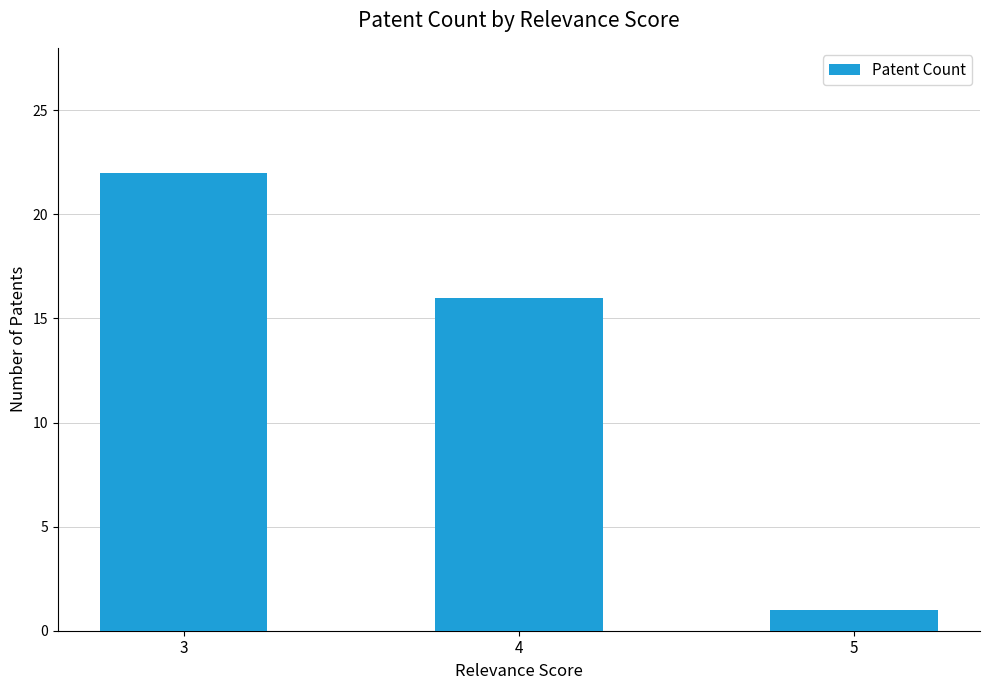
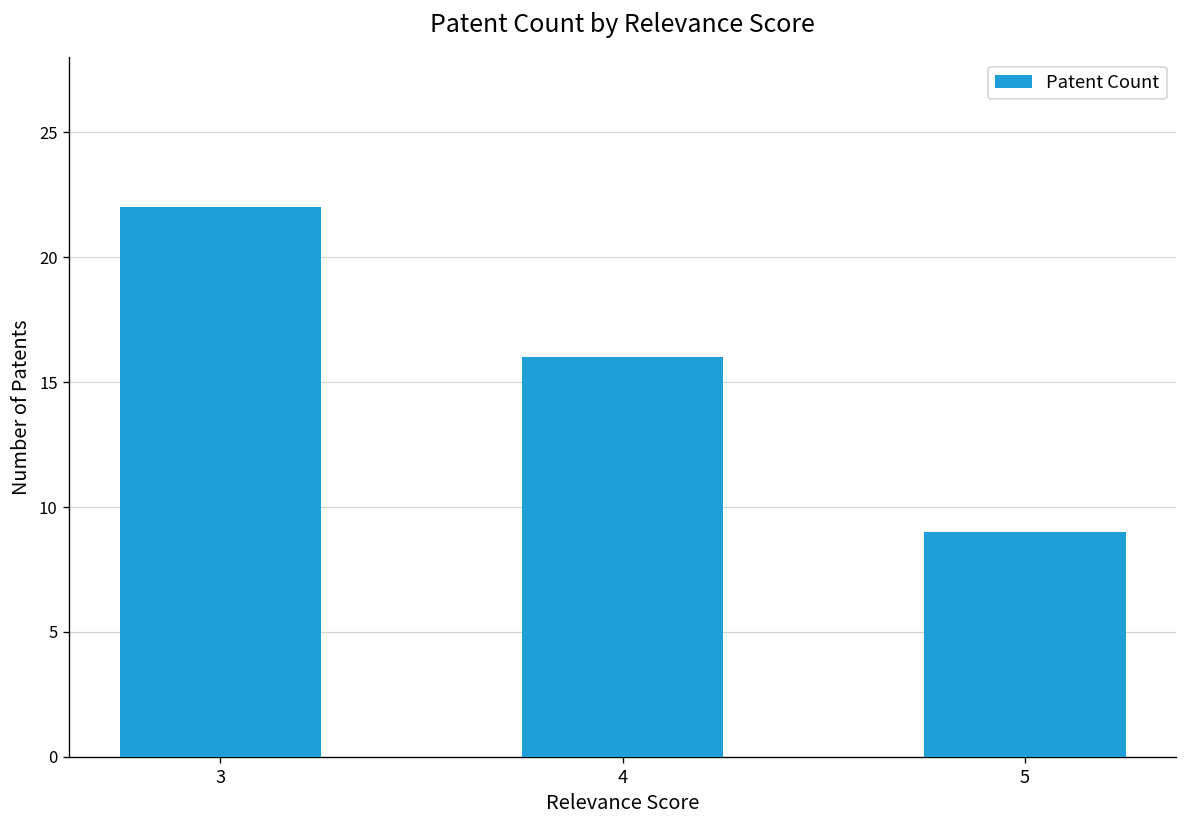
5: 1 -> 9
